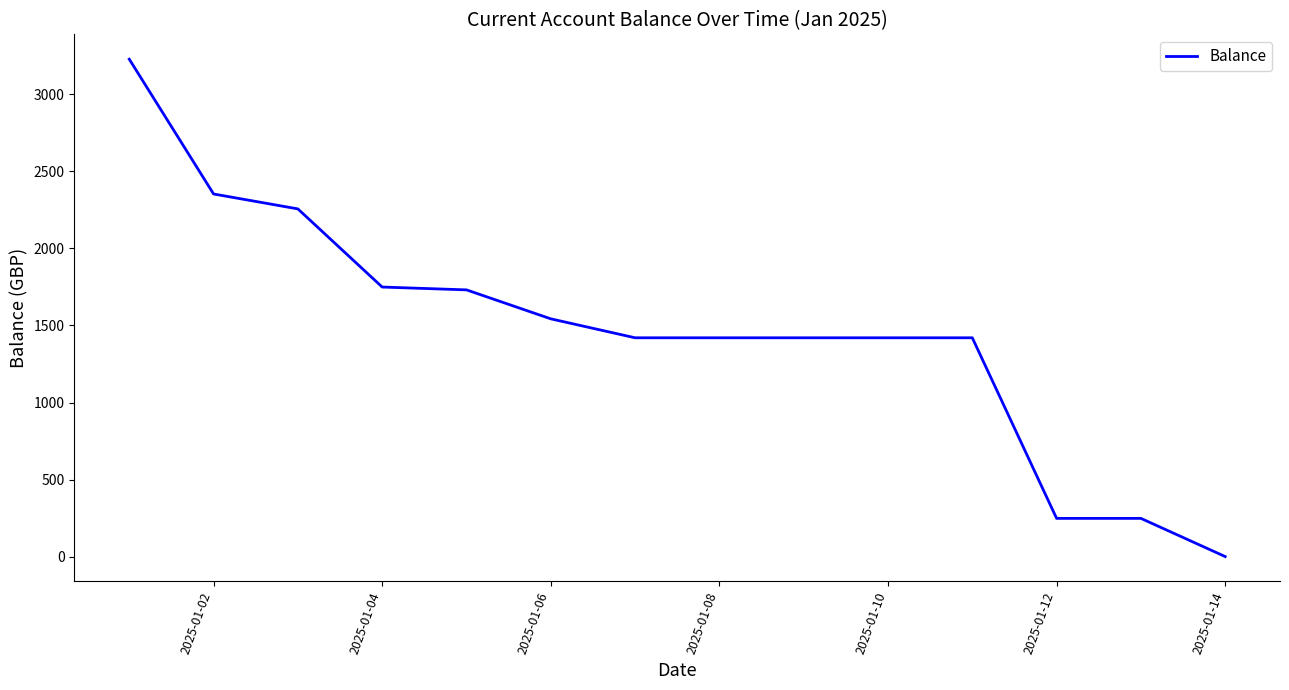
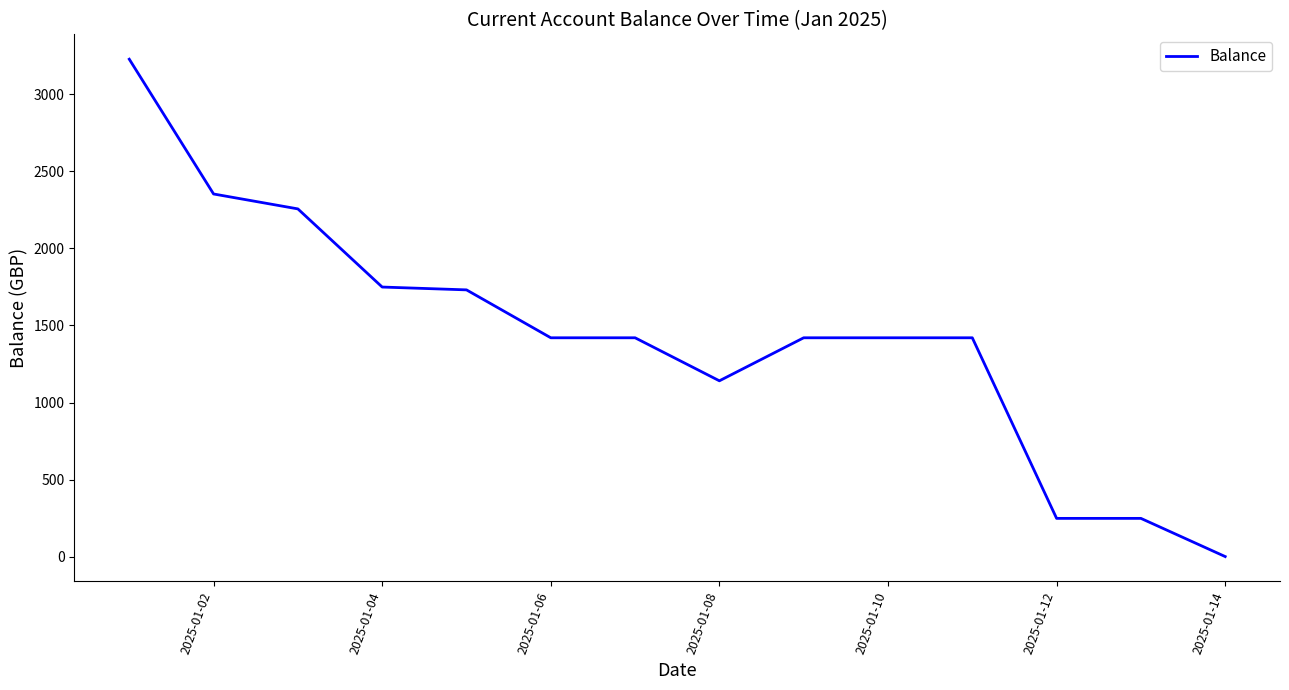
2025-01-06: 1540 -> 1420
2025-01-08: 1420 -> 1140
